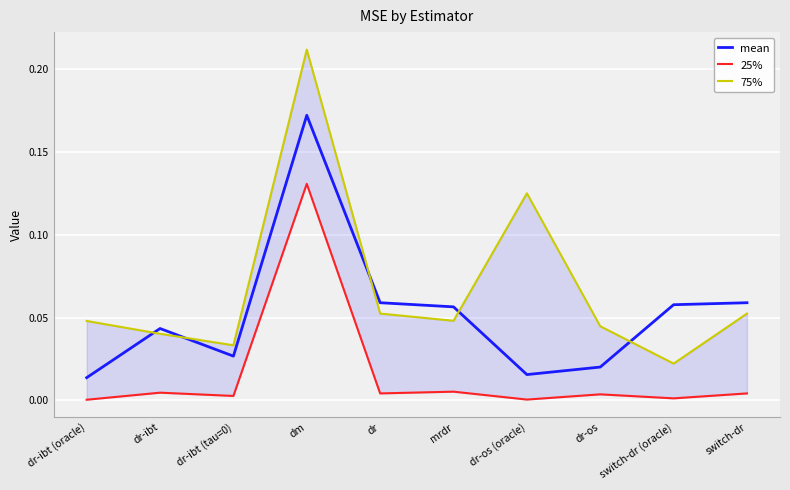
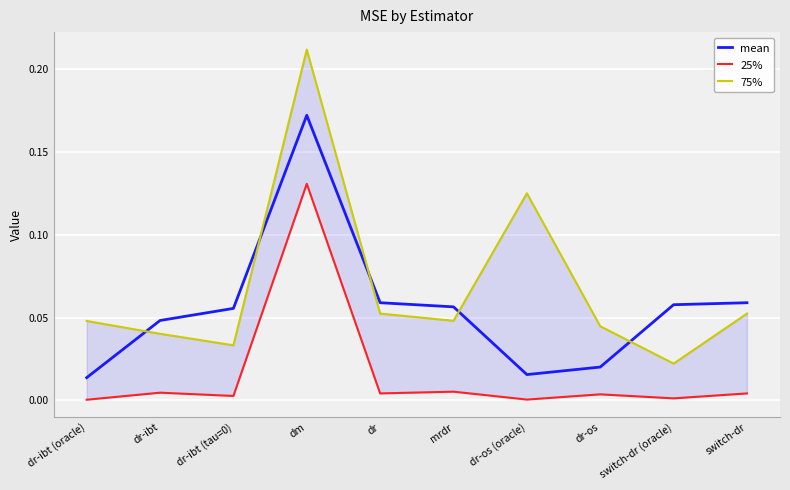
mean, dr-ibt: 0.043 -> 0.048
mean, dr-ibt (tau=0): 0.027 -> 0.056
